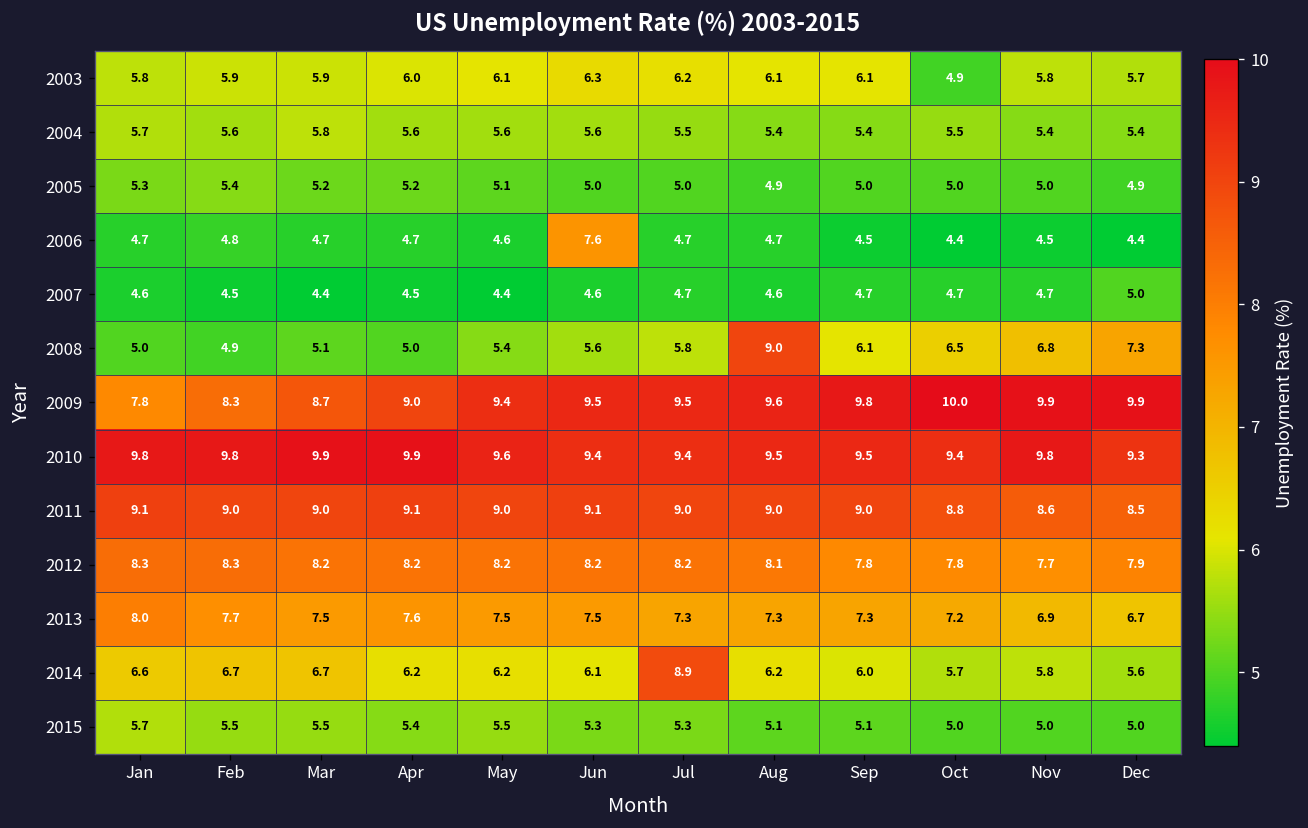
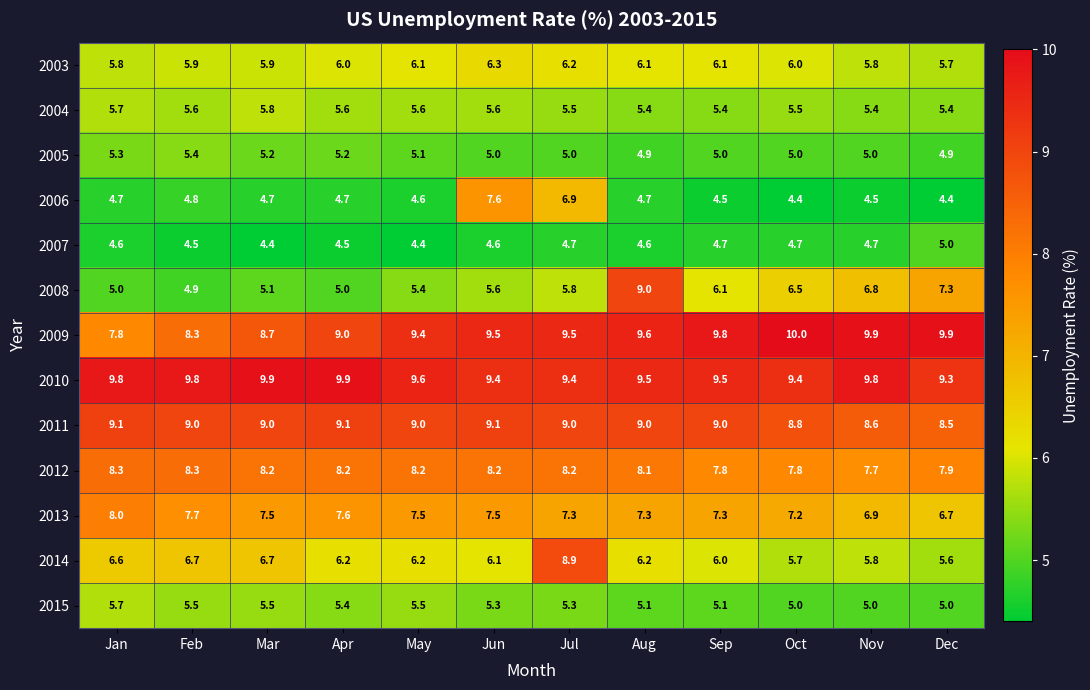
2003, Oct: 4.9 -> 6.0
2006, Jul: 4.7 -> 6.9
